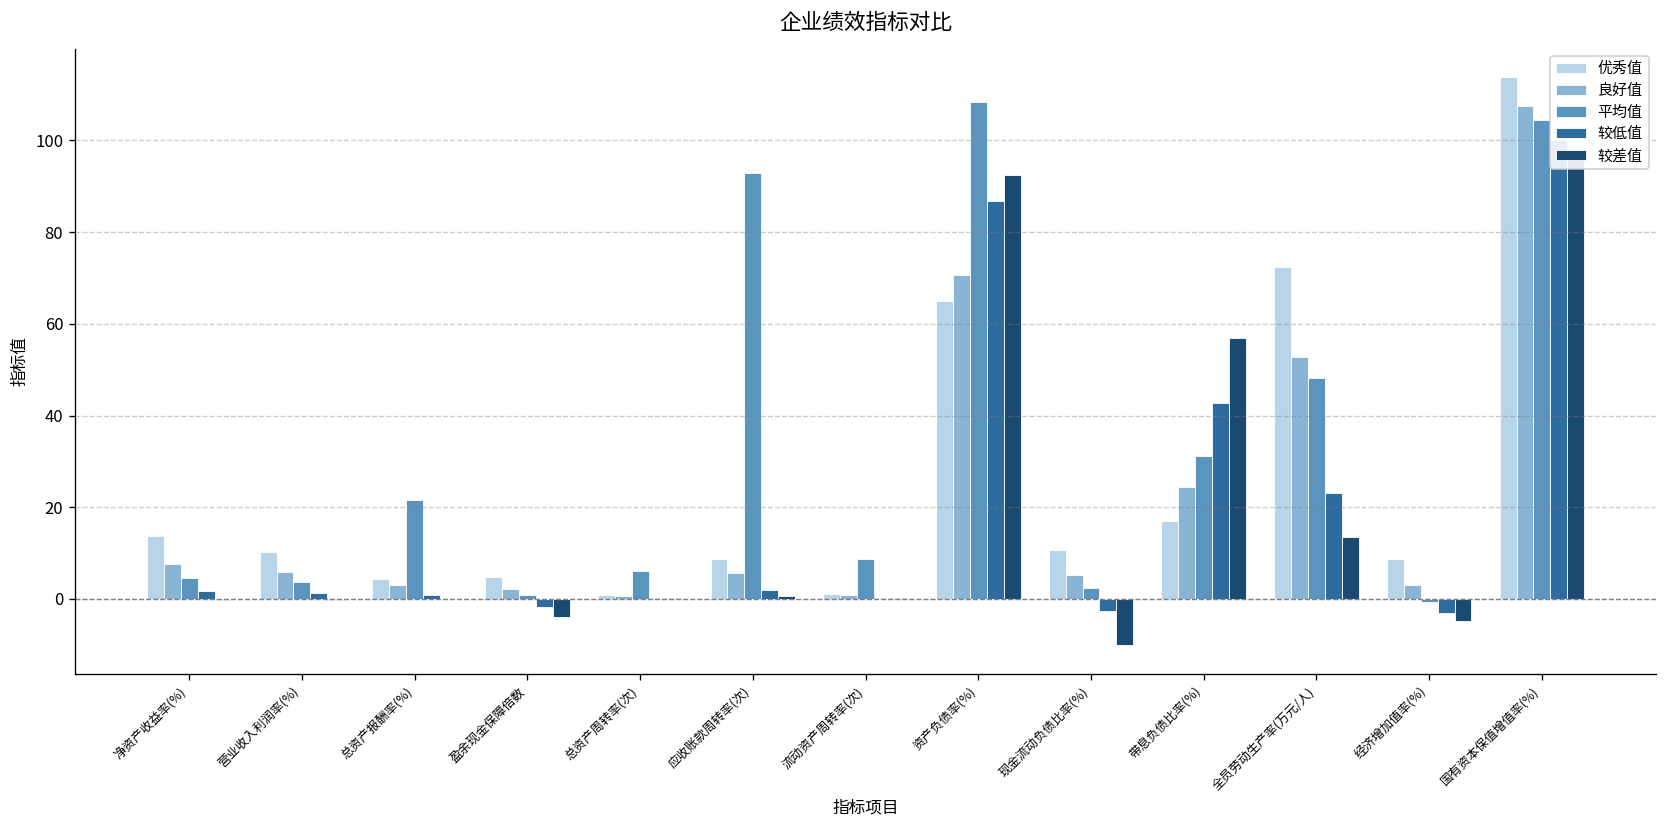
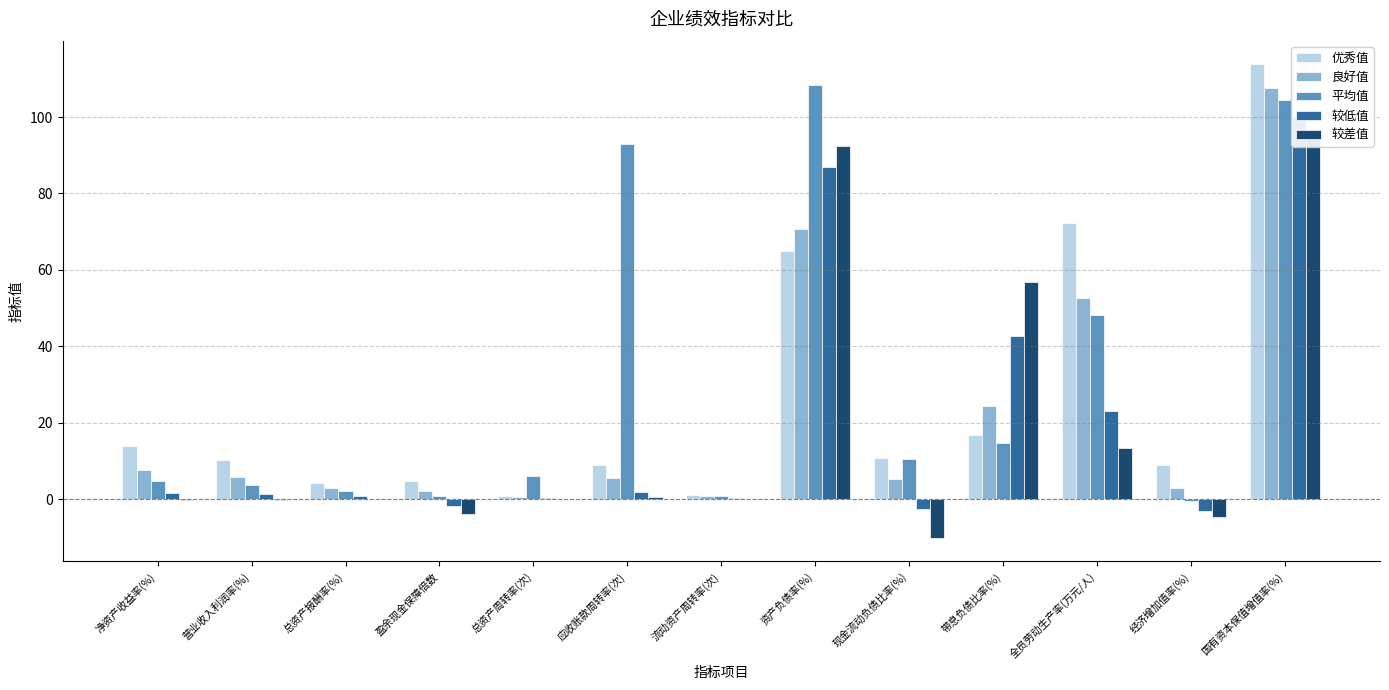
平均值, 总资产报酬率(%): 22 -> 2
平均值, 流动资产周转率(次): 9 -> 1
平均值, 现金流动负债比率(%): 2 -> 10
平均值, 带息负债比率(%): 31 -> 15
